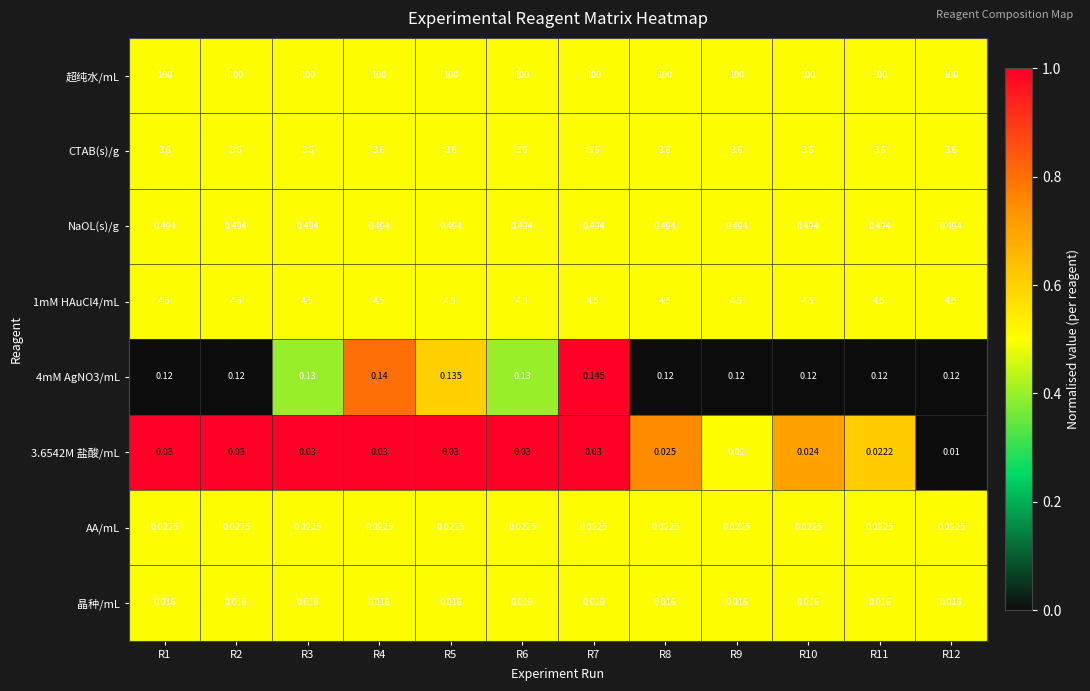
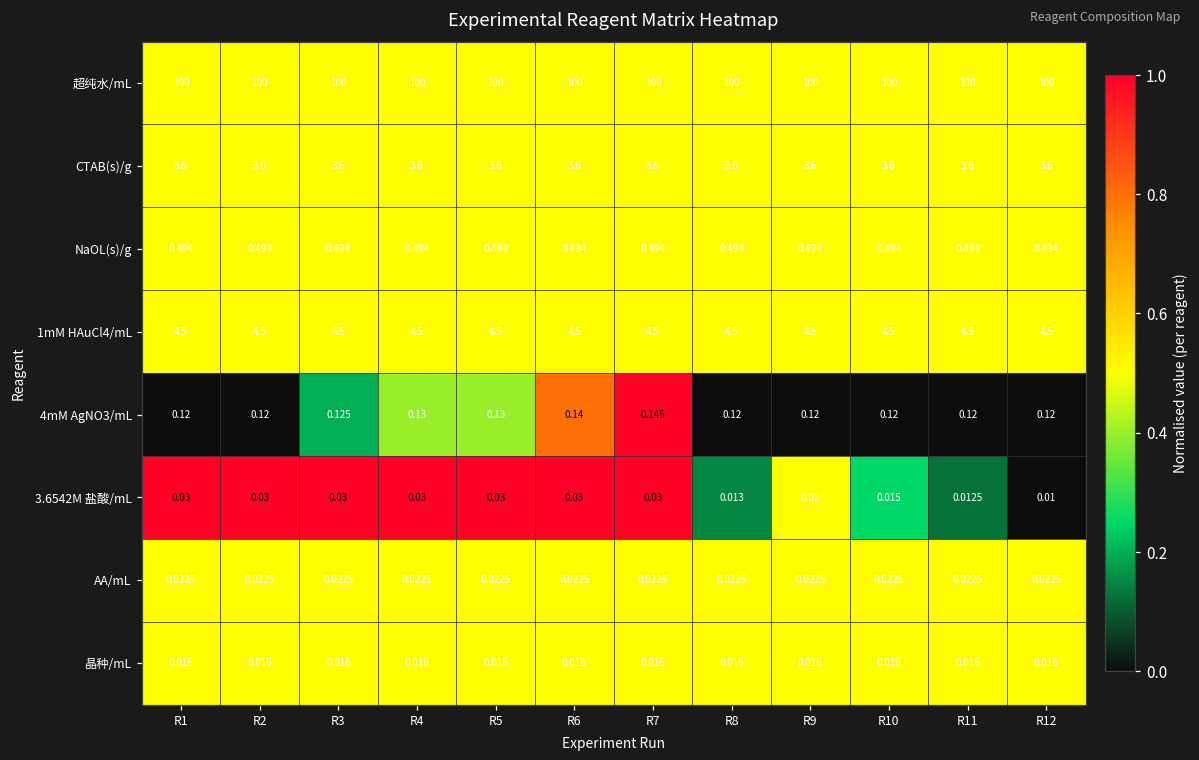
4mM AgNO3/mL, R3: 0.13 -> 0.125
4mM AgNO3/mL, R4: 0.14 -> 0.13
4mM AgNO3/mL, R5: 0.135 -> 0.13
4mM AgNO3/mL, R6: 0.13 -> 0.14
3.6542M 盐酸/mL, R8: 0.025 -> 0.013
3.6542M 盐酸/mL, R10: 0.024 -> 0.015
3.6542M 盐酸/mL, R11: 0.0222 -> 0.0125
